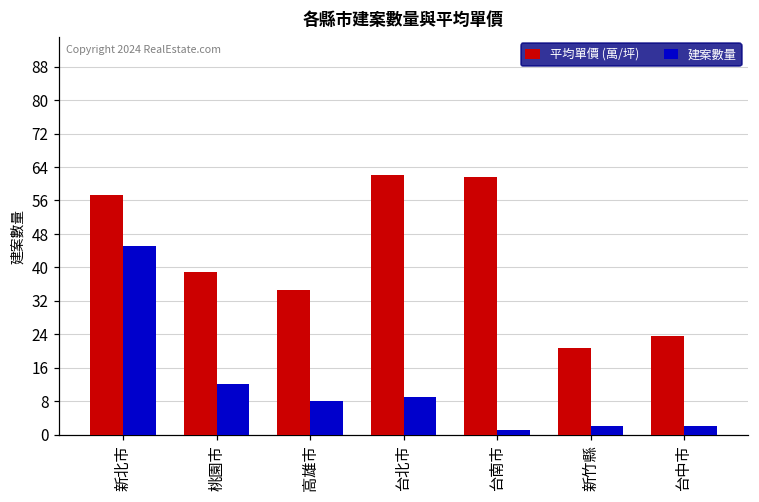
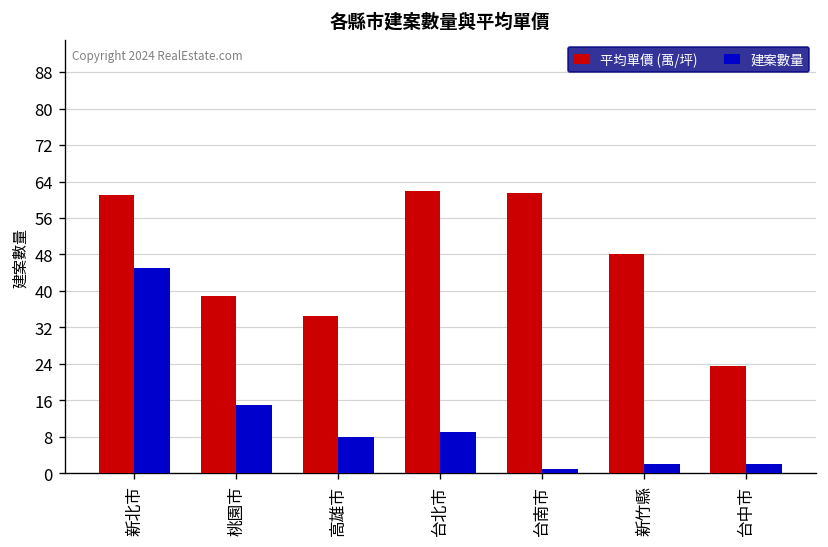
平均單價 (萬/坪), 新北市: 57 -> 61
建案數量, 桃園市: 12 -> 15
平均單價 (萬/坪), 新竹縣: 21 -> 48
